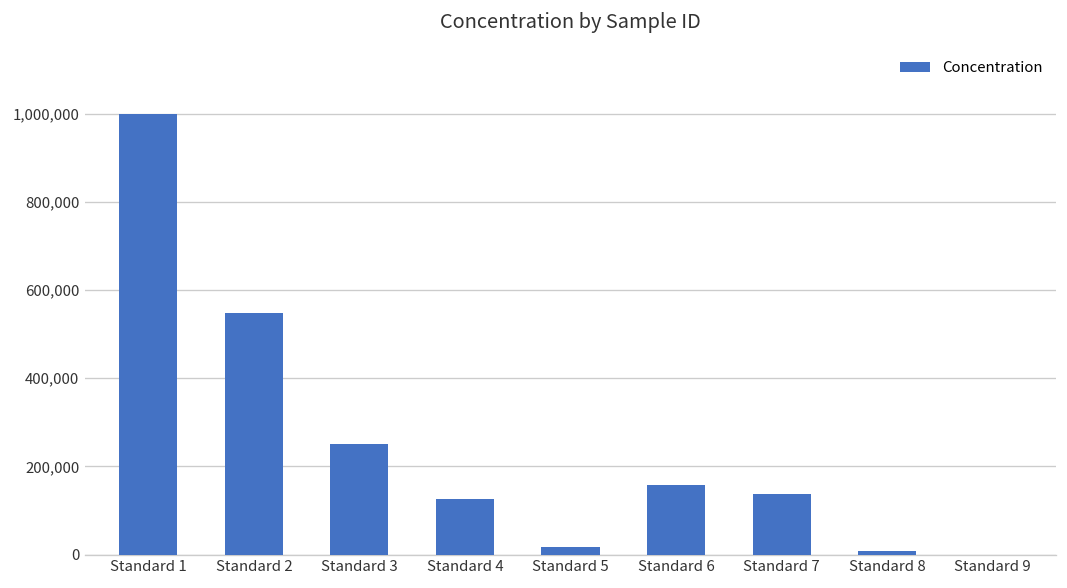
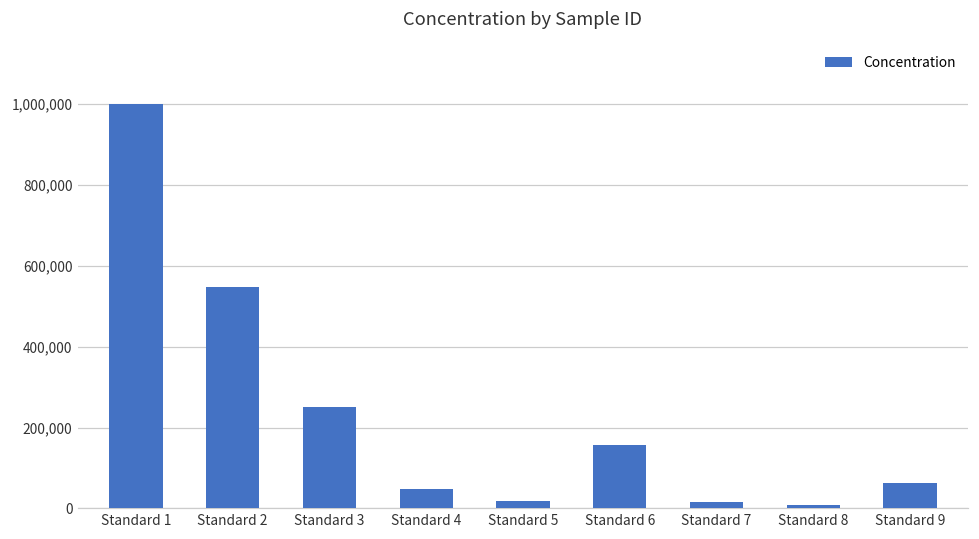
Standard 4: 130,000 -> 50,000
Standard 7: 140,000 -> 20,000
Standard 9: 0 -> 60,000
